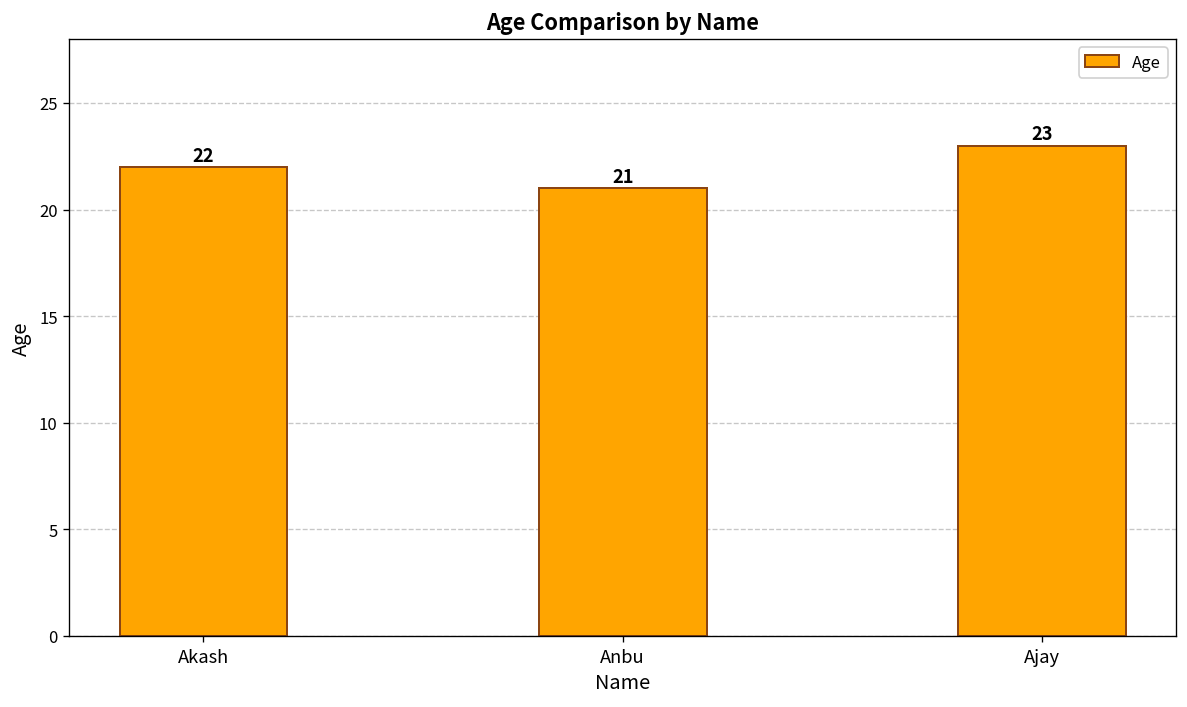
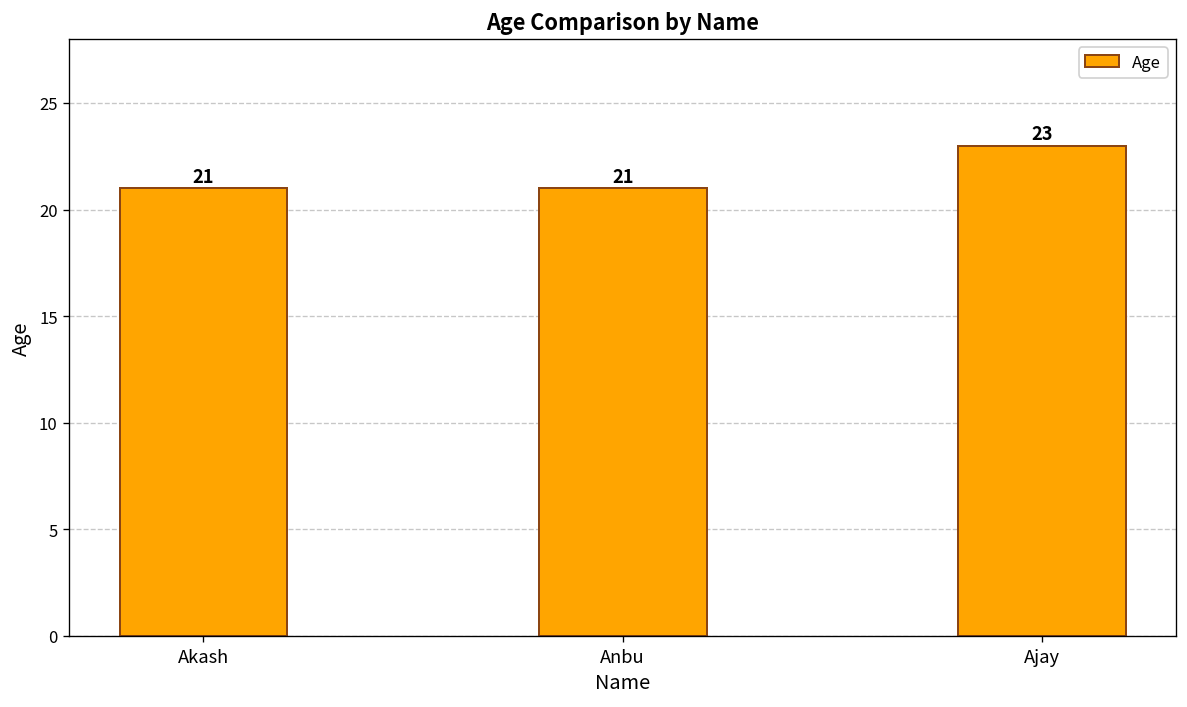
Akash: 22 -> 21
